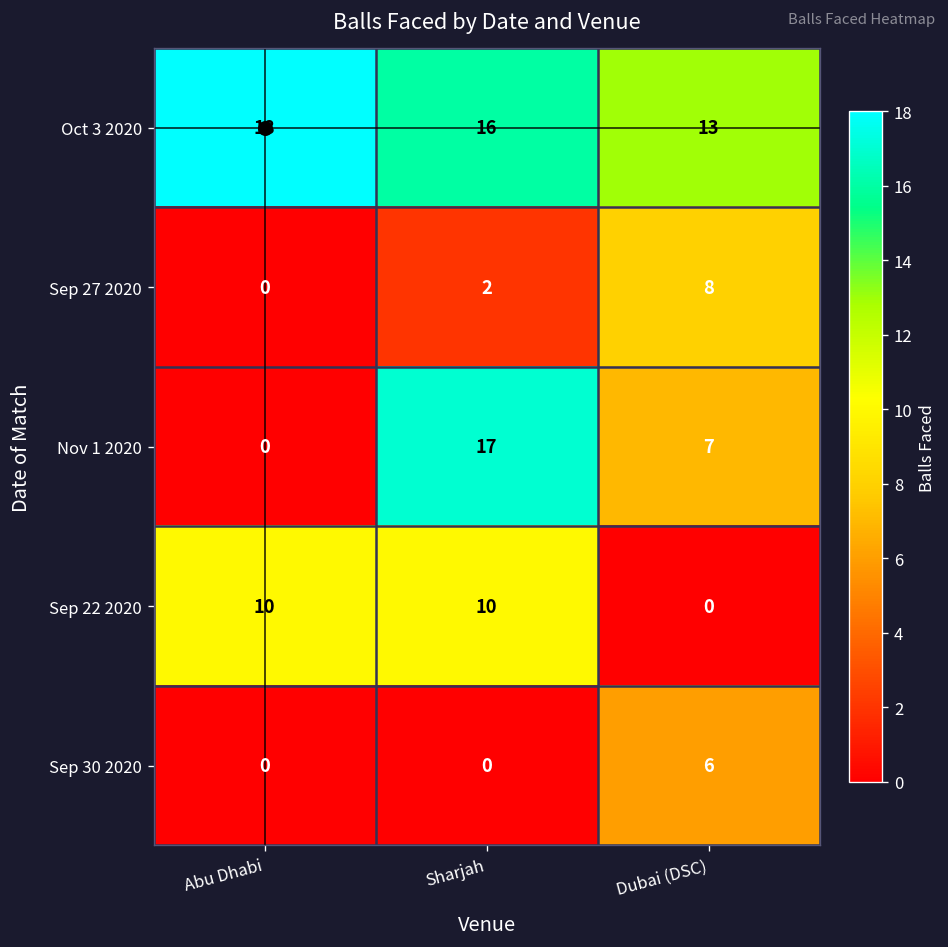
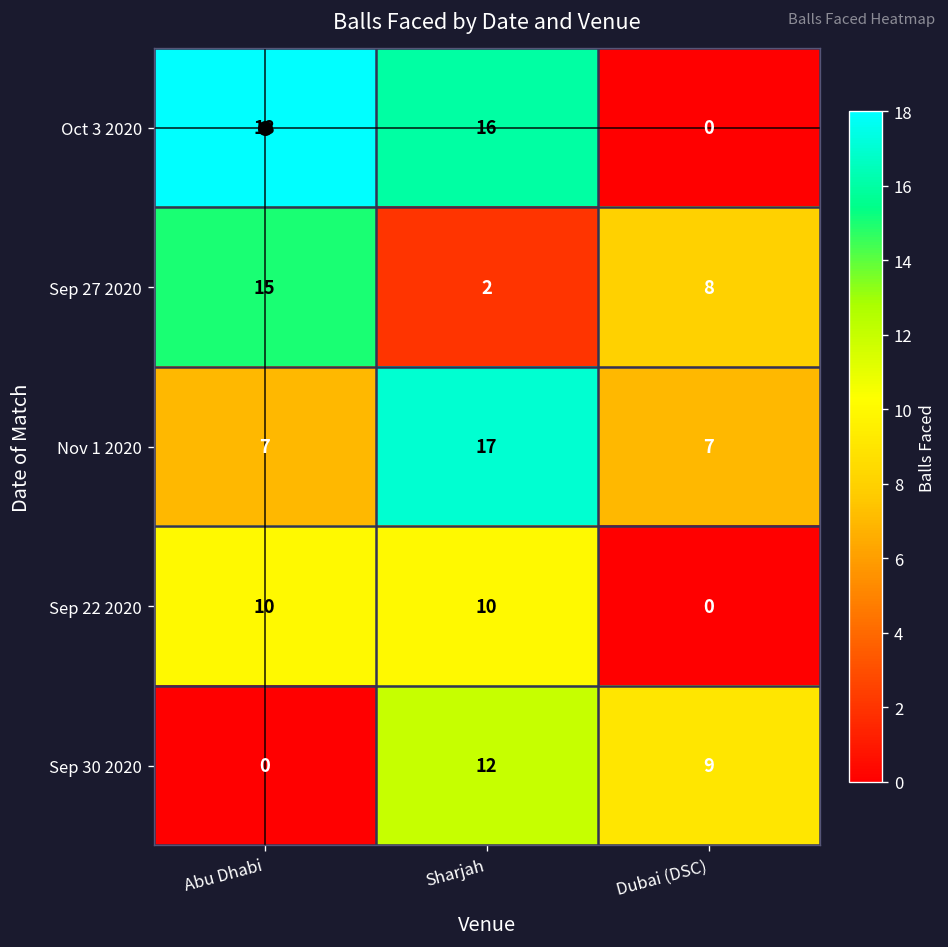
Oct 3 2020, Dubai (DSC): 13 -> 0
Sep 27 2020, Abu Dhabi: 0 -> 15
Nov 1 2020, Abu Dhabi: 0 -> 7
Sep 30 2020, Sharjah: 0 -> 12
Sep 30 2020, Dubai (DSC): 6 -> 9
